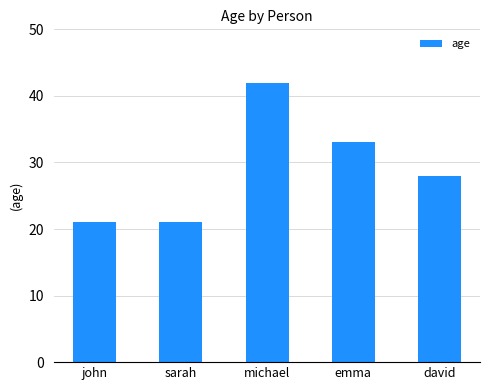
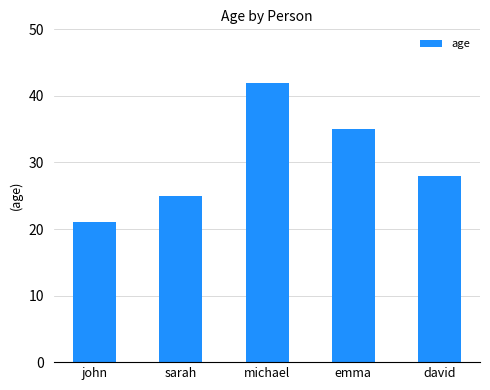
sarah: 21 -> 25
emma: 33 -> 35
